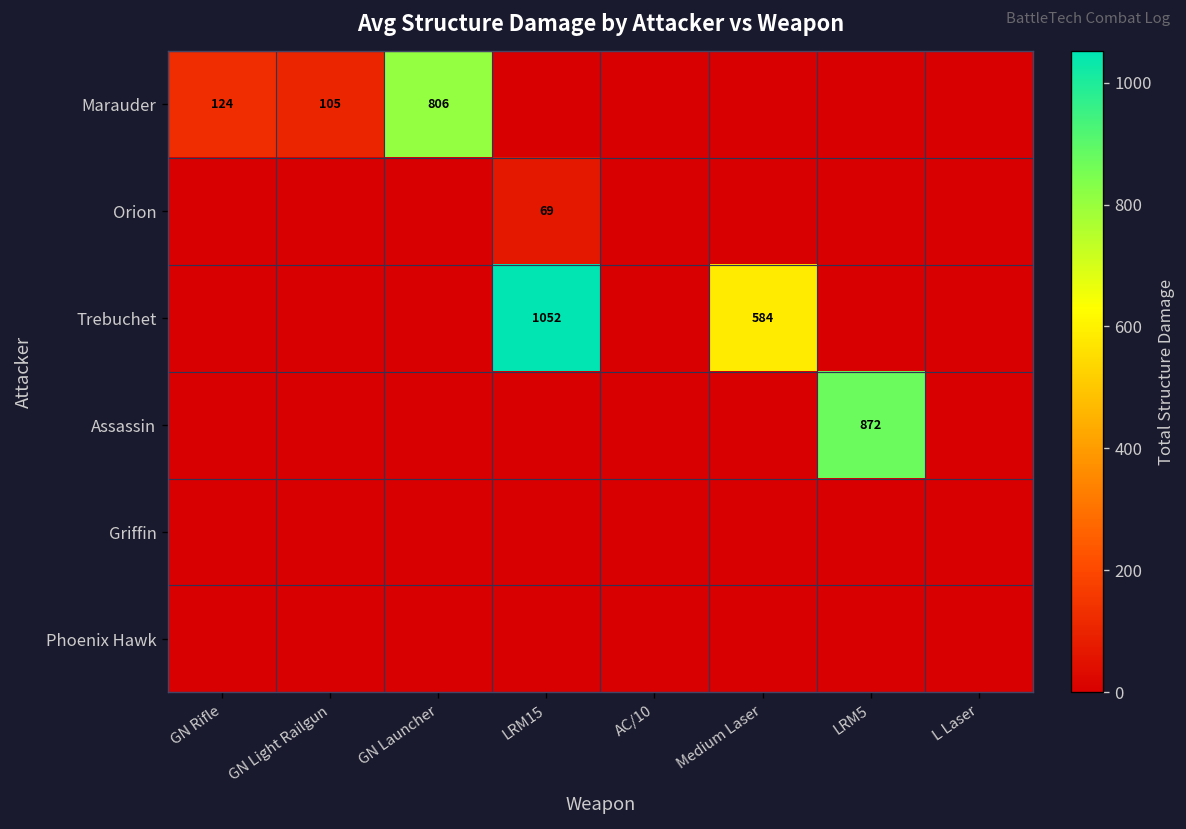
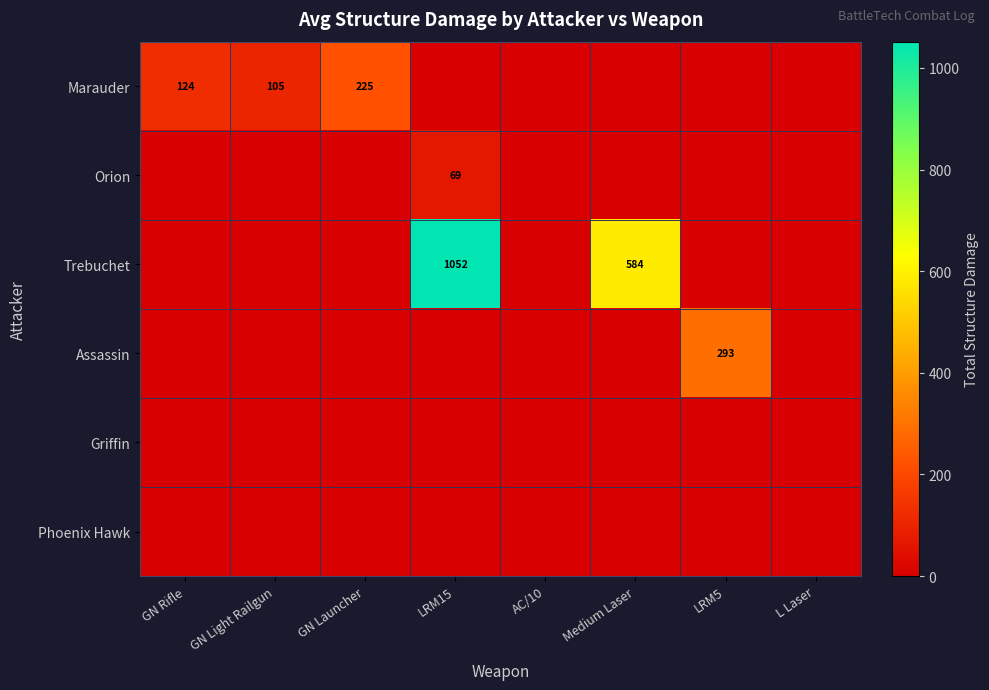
Marauder, GN Launcher: 806 -> 225
Assassin, LRM5: 872 -> 293
